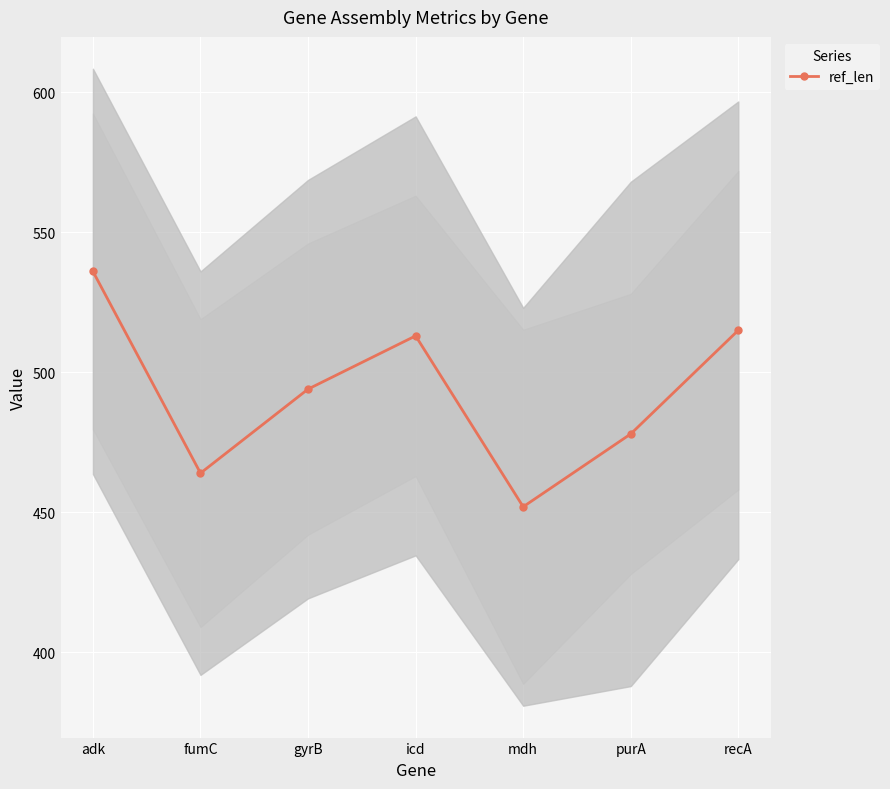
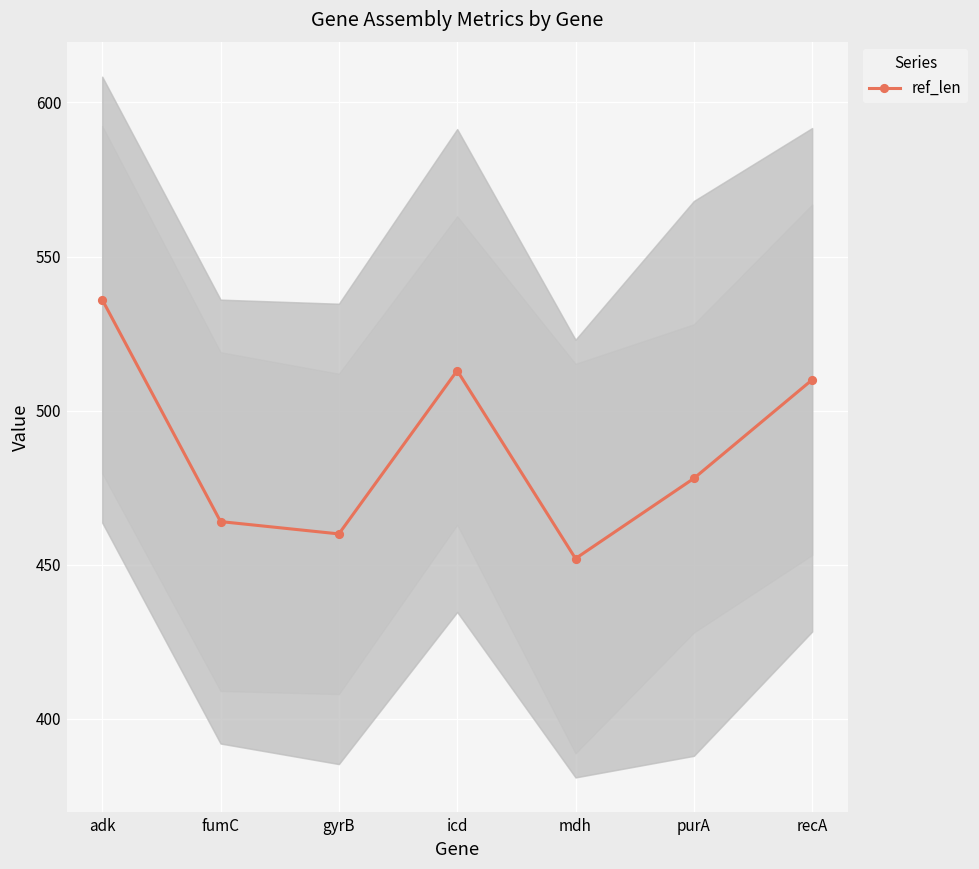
ref_len, gyrB: 494 -> 460
ref_len, recA: 515 -> 510
